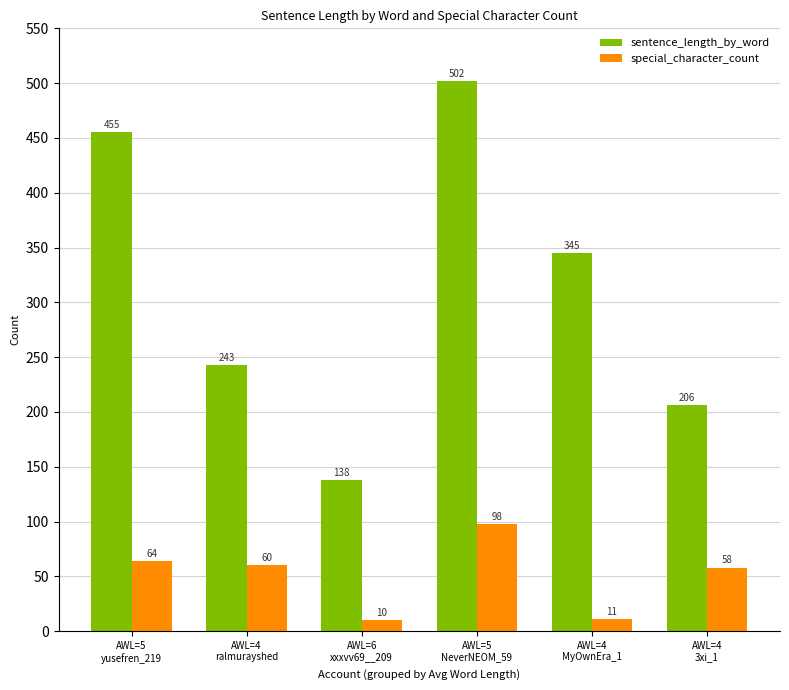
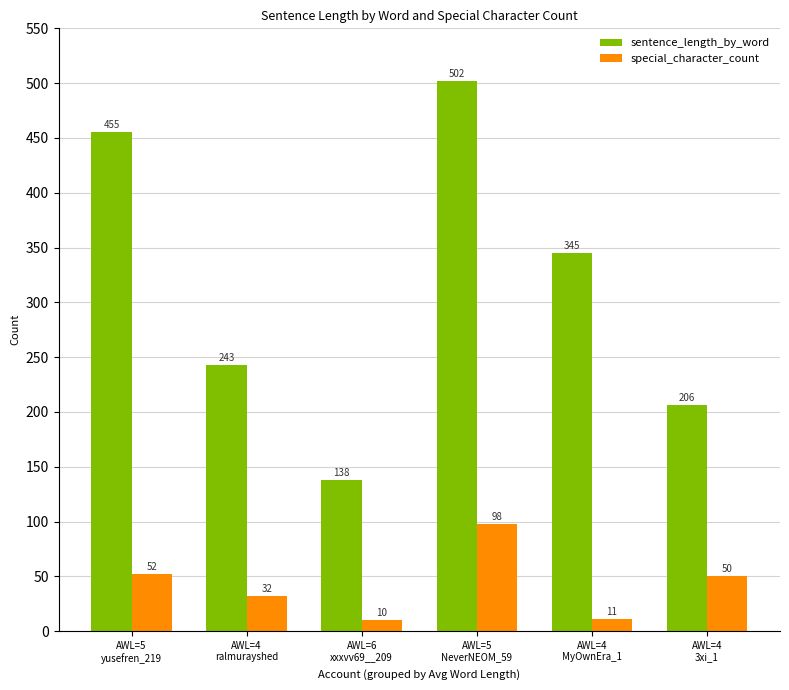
special_character_count, AWL=5 yusefren_219: 64 -> 52
special_character_count, AWL=4 ralmurayshed: 60 -> 32
special_character_count, AWL=4 3xi_1: 58 -> 50
